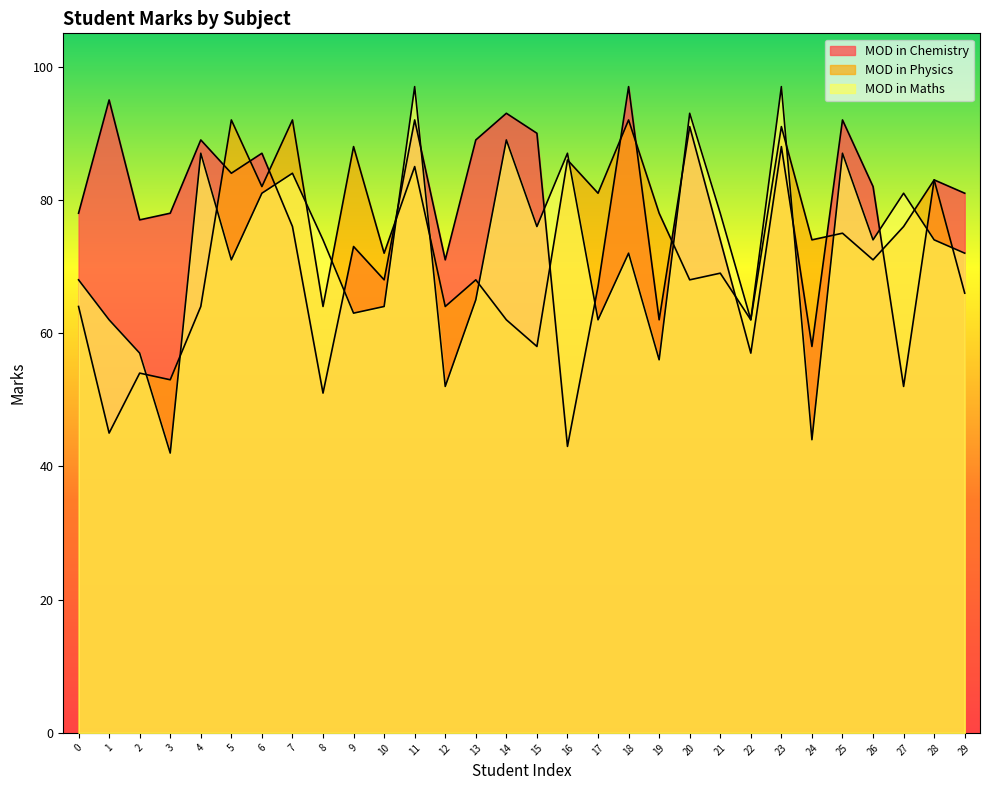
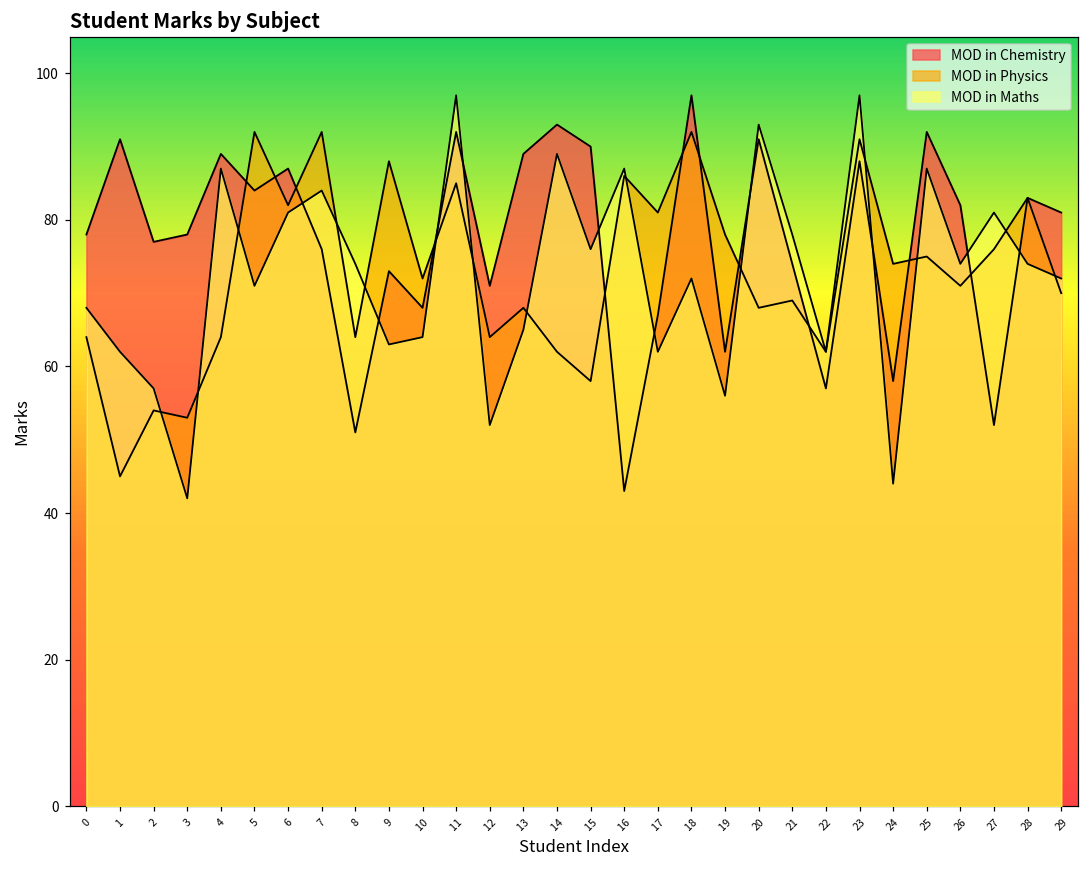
MOD in Chemistry, 1: 95 -> 91
MOD in Physics, 29: 66 -> 70
